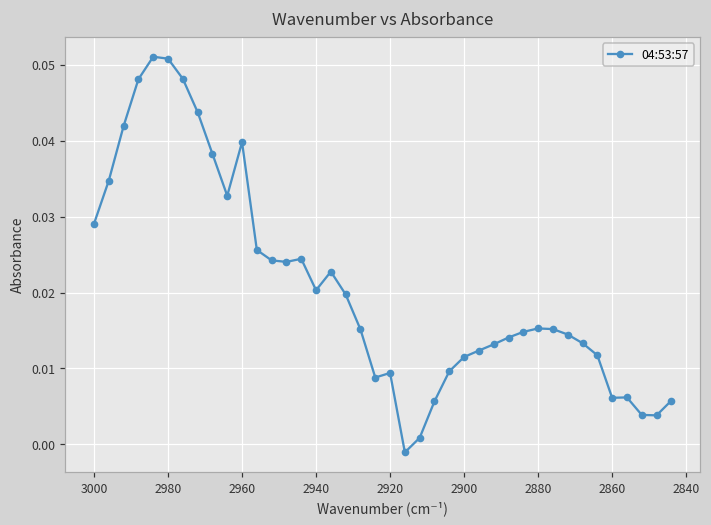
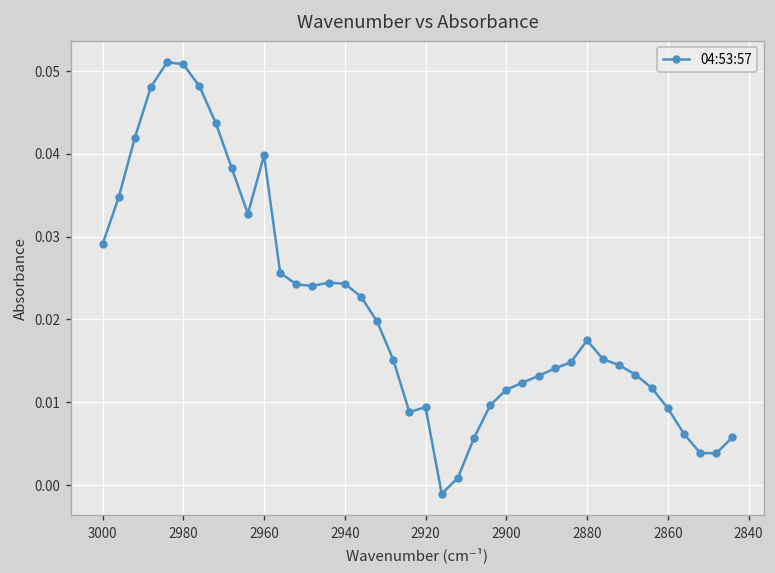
2940: 0.020 -> 0.024
2880: 0.015 -> 0.017
2860: 0.006 -> 0.009
